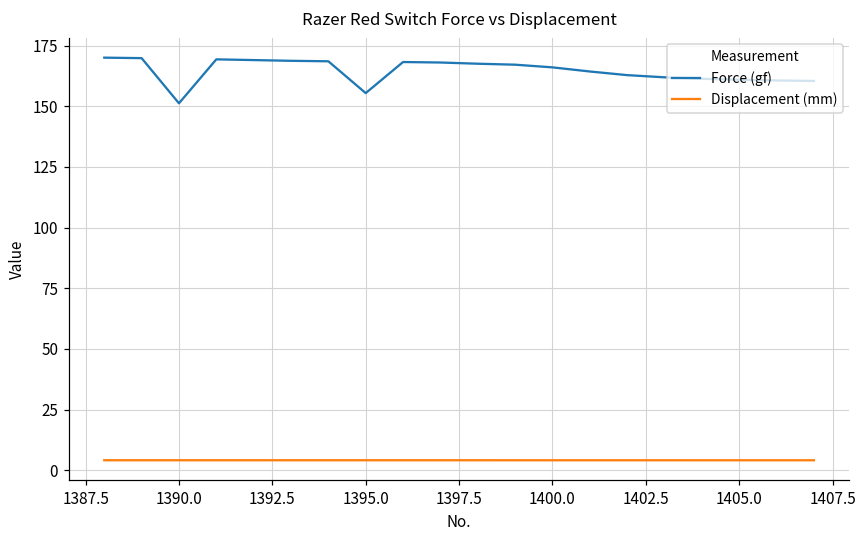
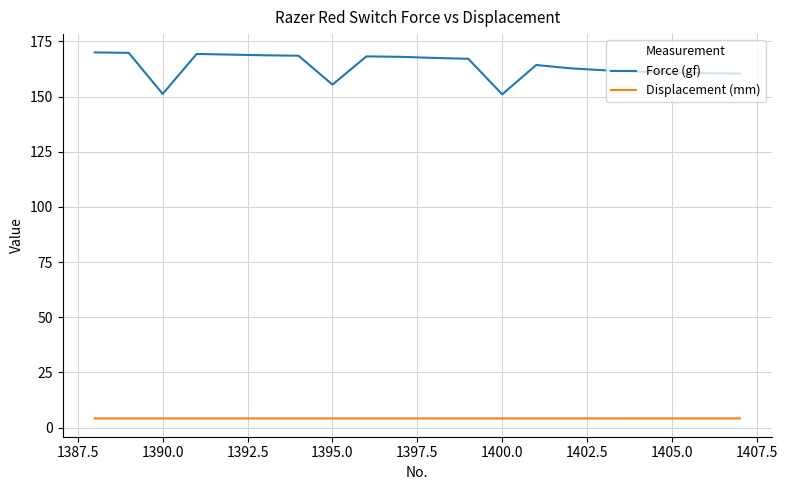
Force (gf), 1400.0: 166 -> 151
